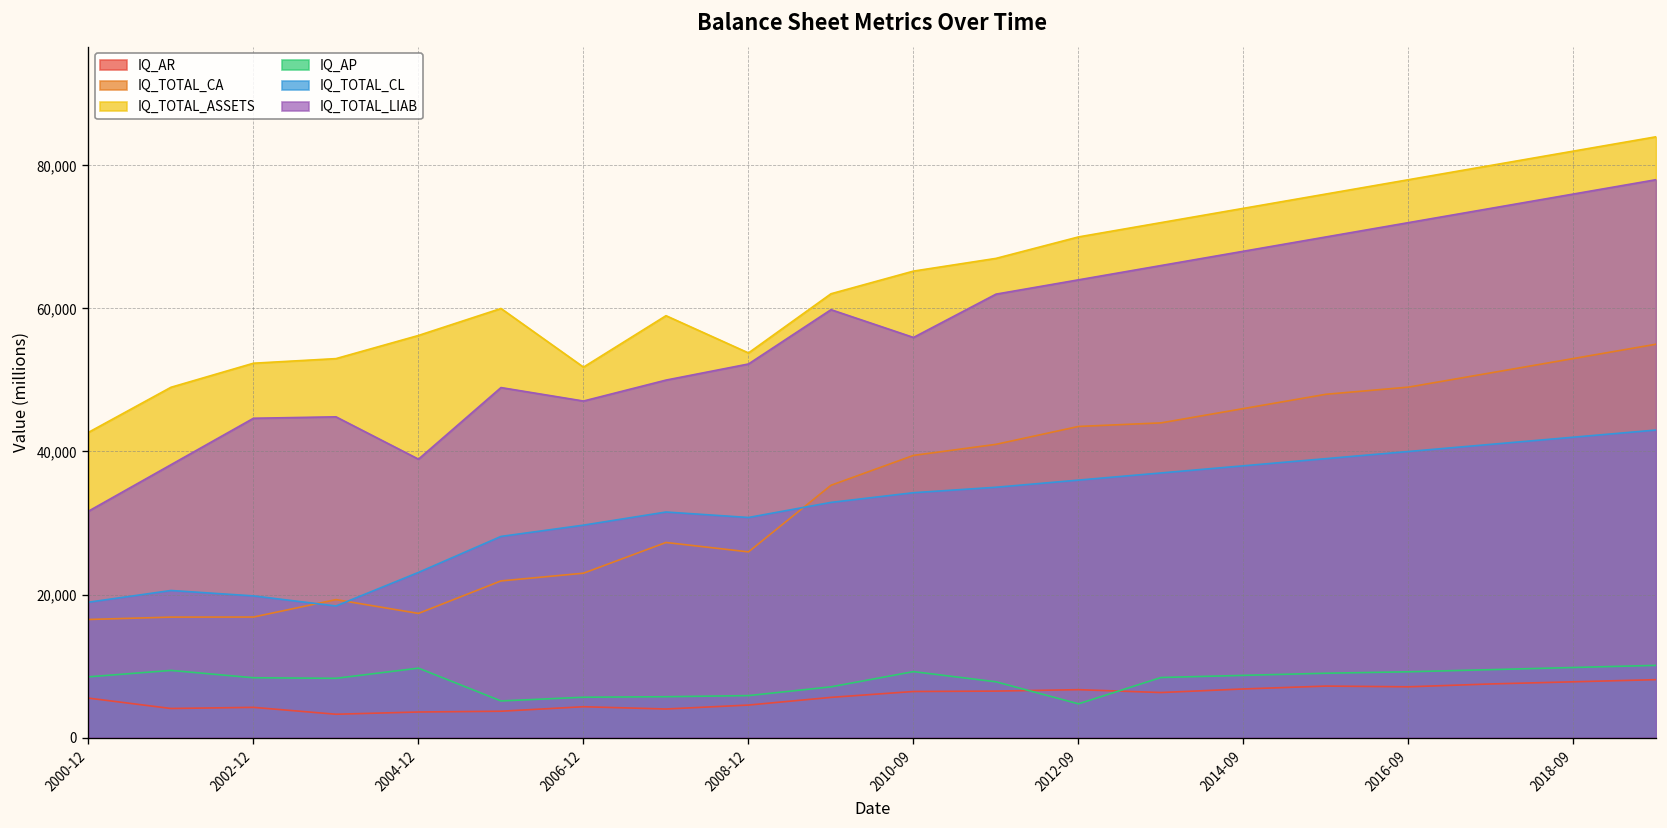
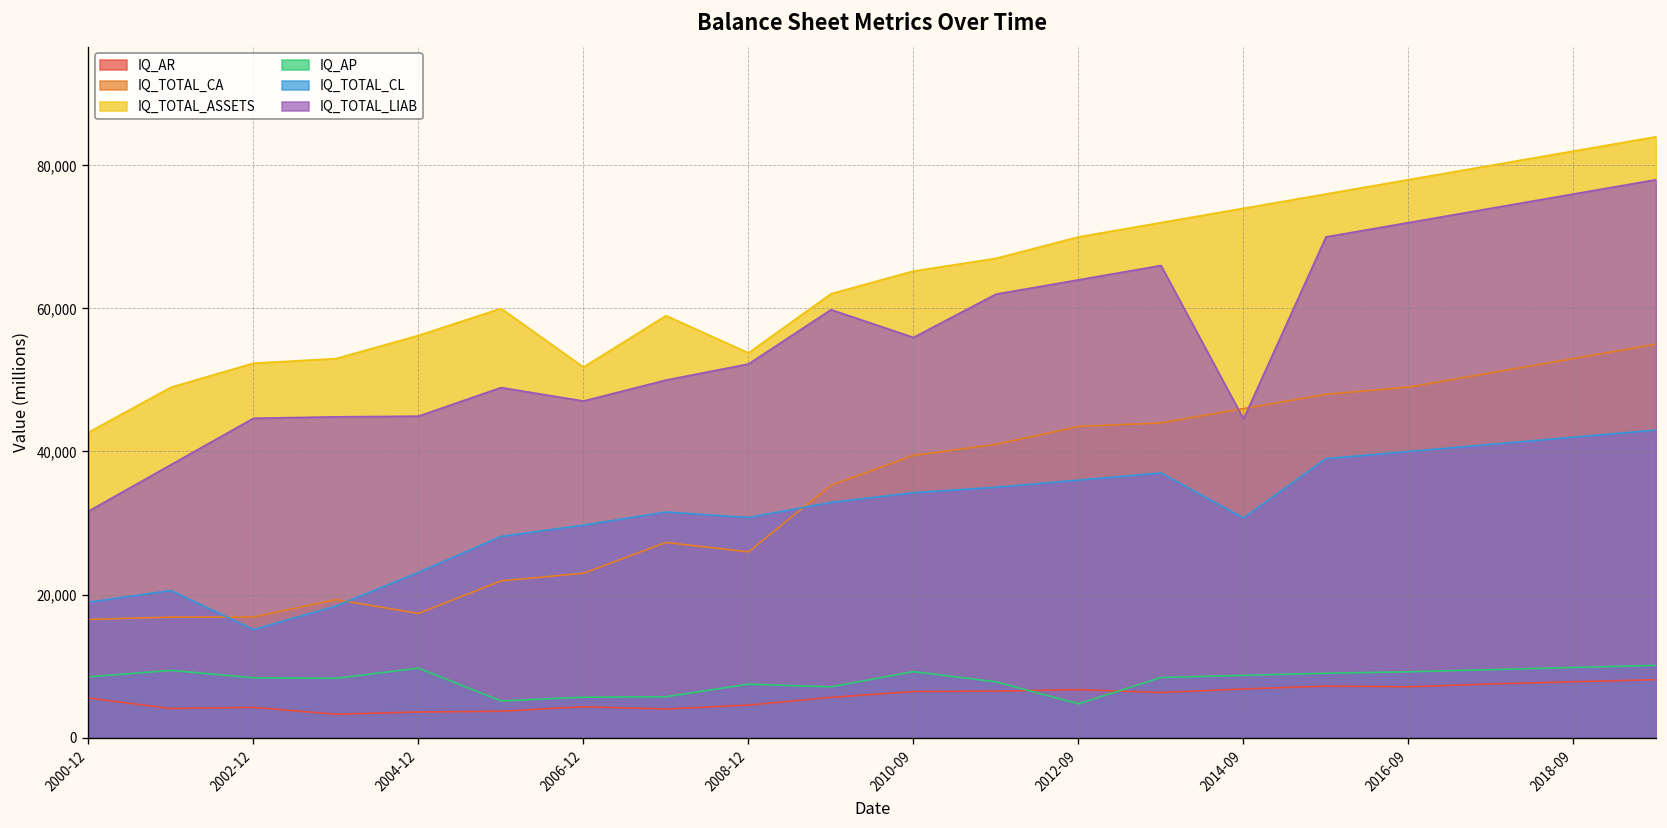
IQ_TOTAL_CL, 2002-12: 20,000 -> 15,000
IQ_TOTAL_LIAB, 2004-12: 39,000 -> 45,000
IQ_AP, 2008-12: 6,000 -> 7,000
IQ_TOTAL_CL, 2014-09: 38,000 -> 31,000
IQ_TOTAL_LIAB, 2014-09: 68,000 -> 45,000
